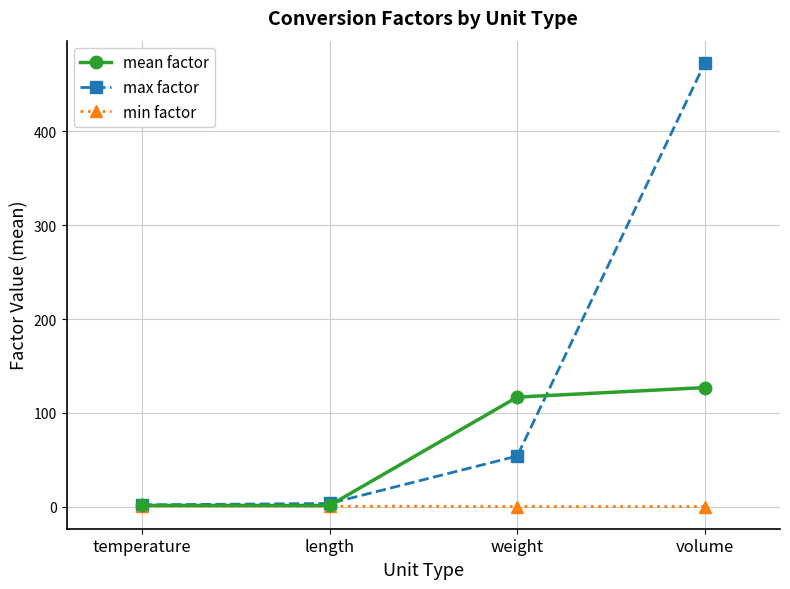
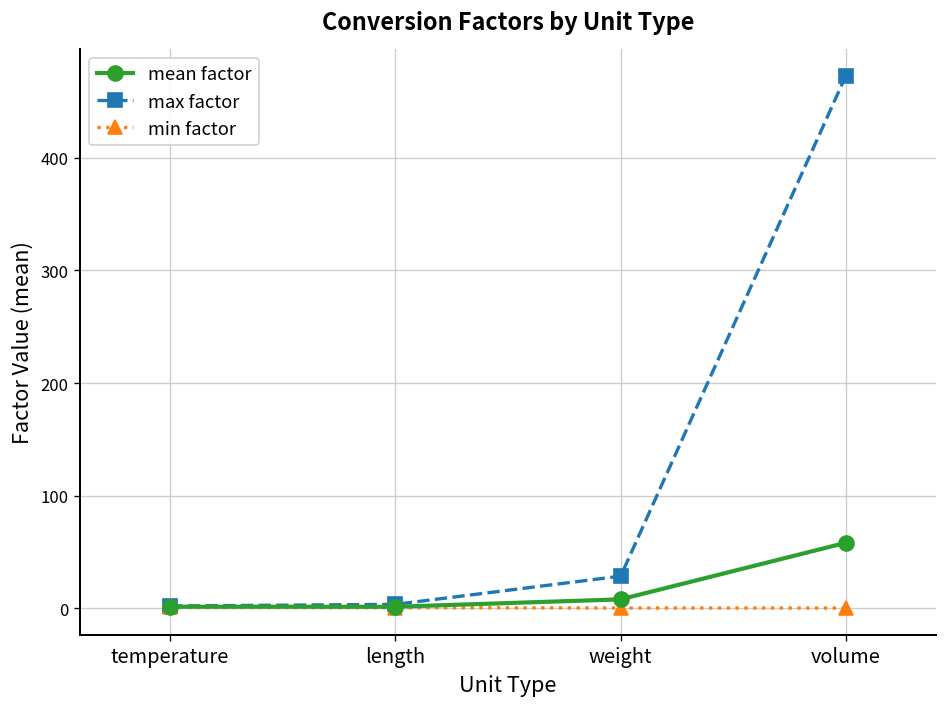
mean factor, weight: 120 -> 10
max factor, weight: 50 -> 30
mean factor, volume: 130 -> 60
